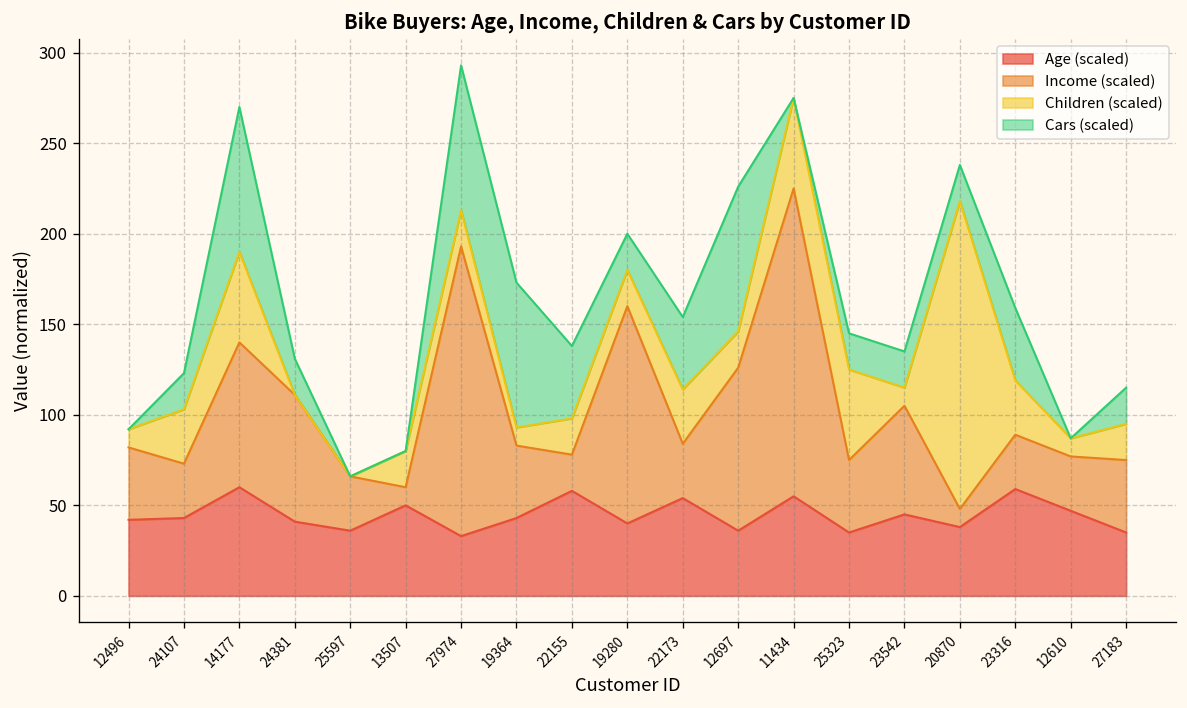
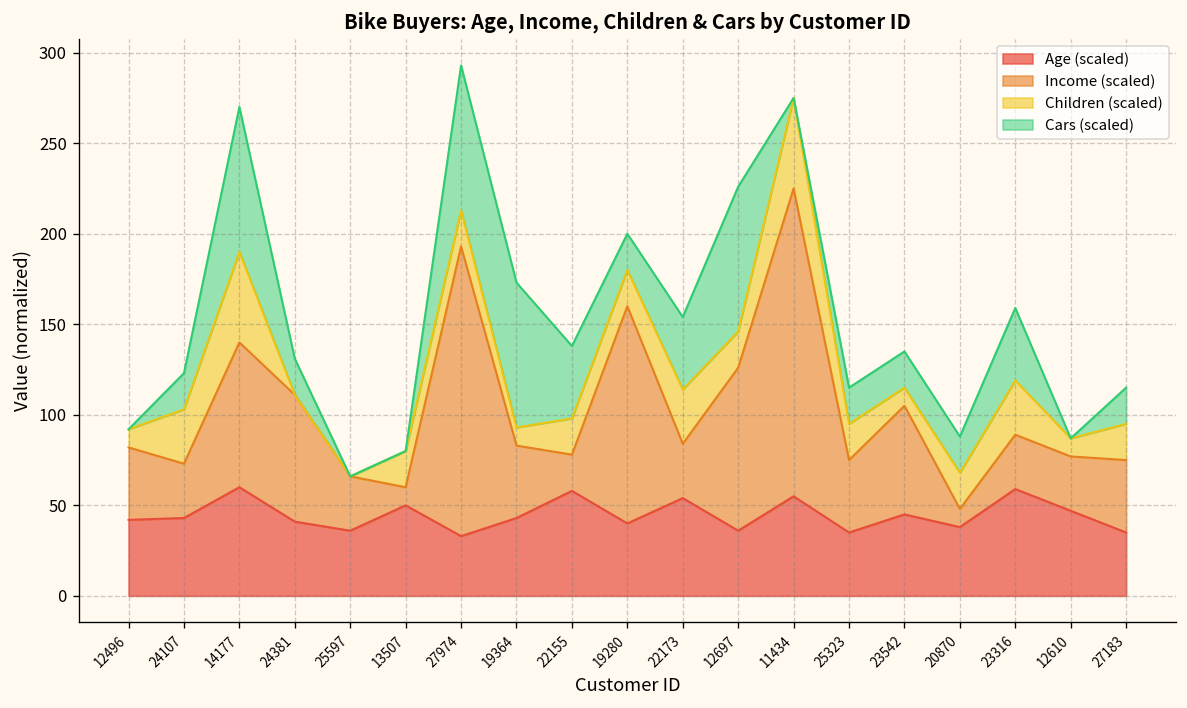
Children (scaled), 25323: 50 -> 20
Children (scaled), 20870: 170 -> 20
